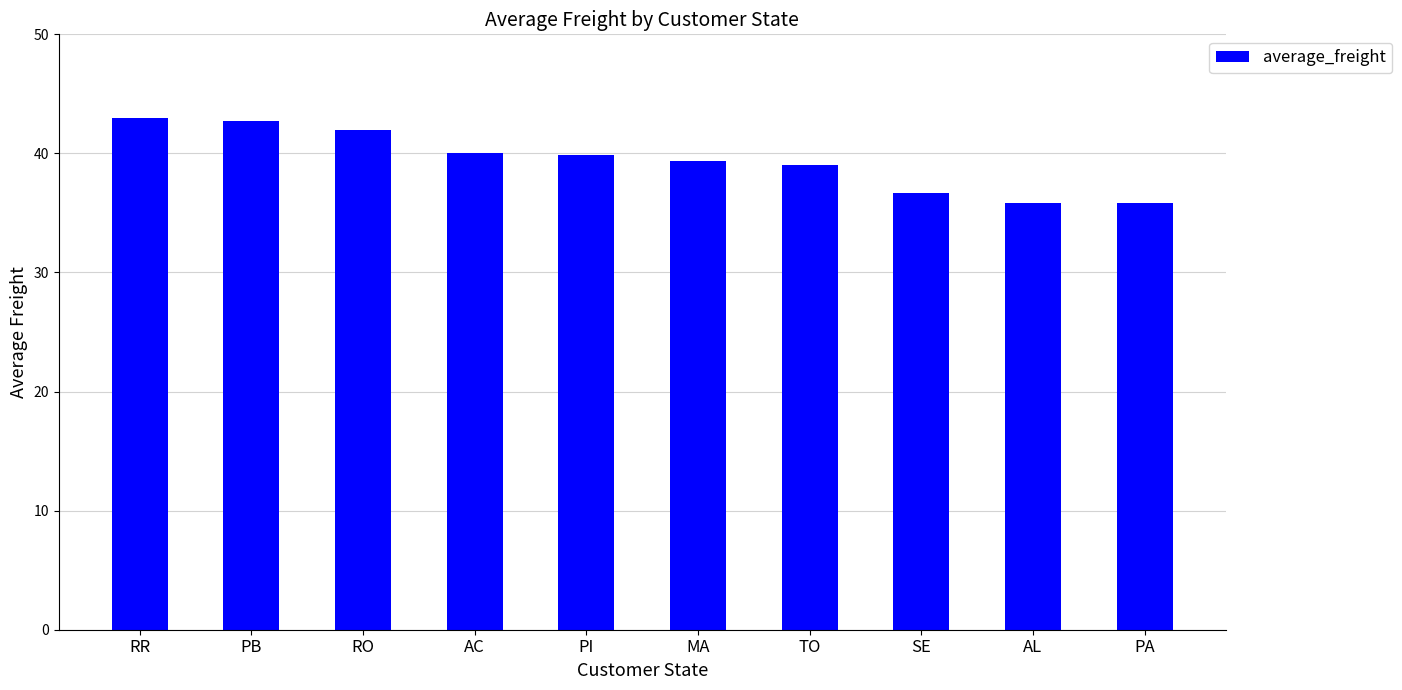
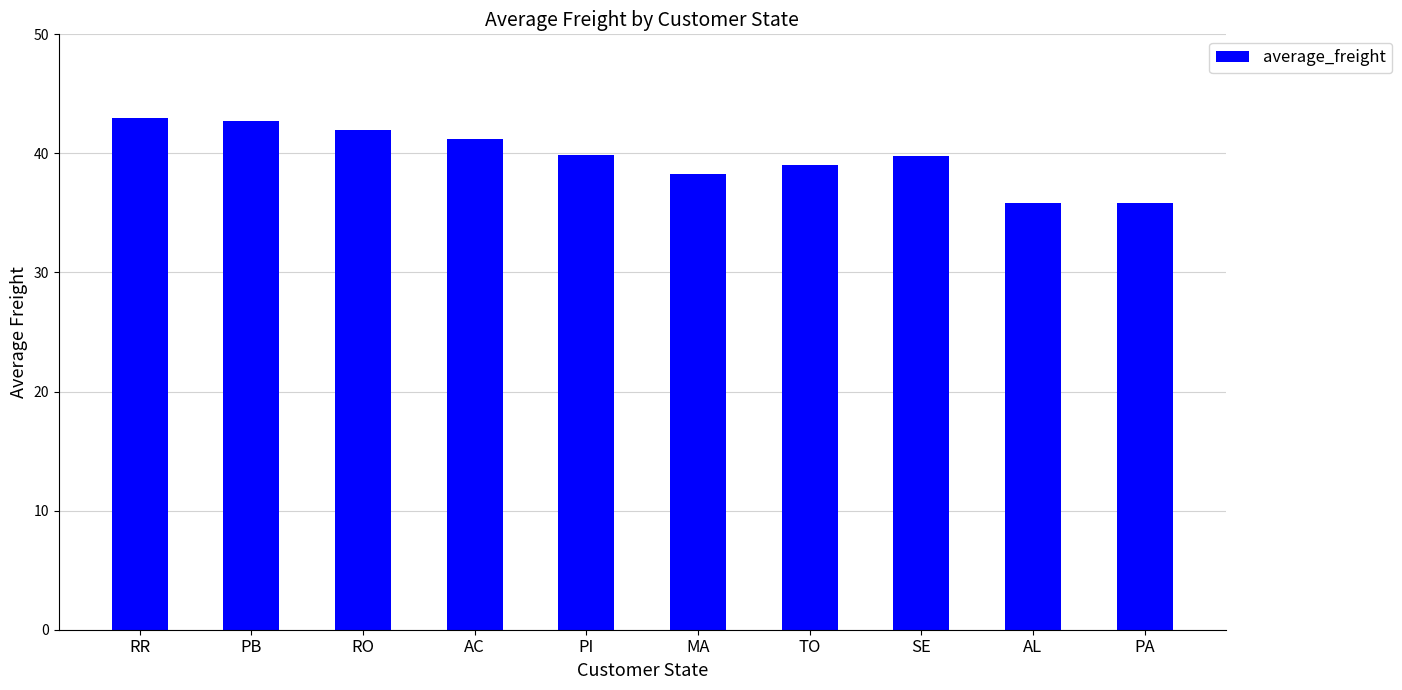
AC: 40.1 -> 41.2
MA: 39.4 -> 38.3
SE: 36.7 -> 39.8
